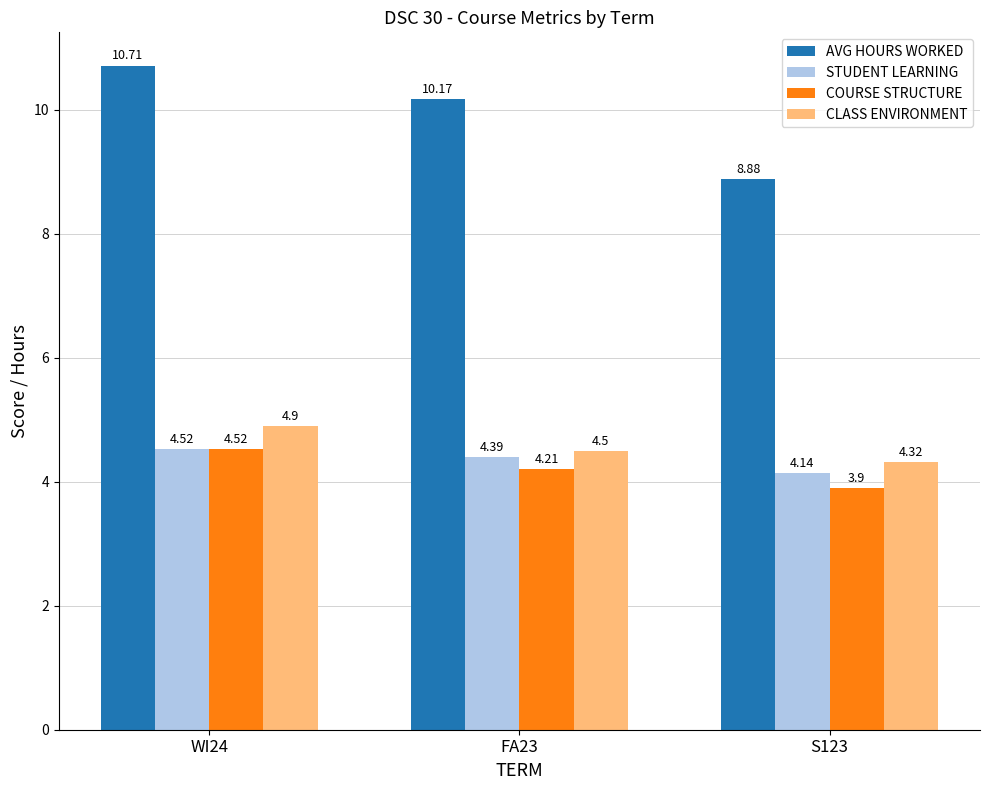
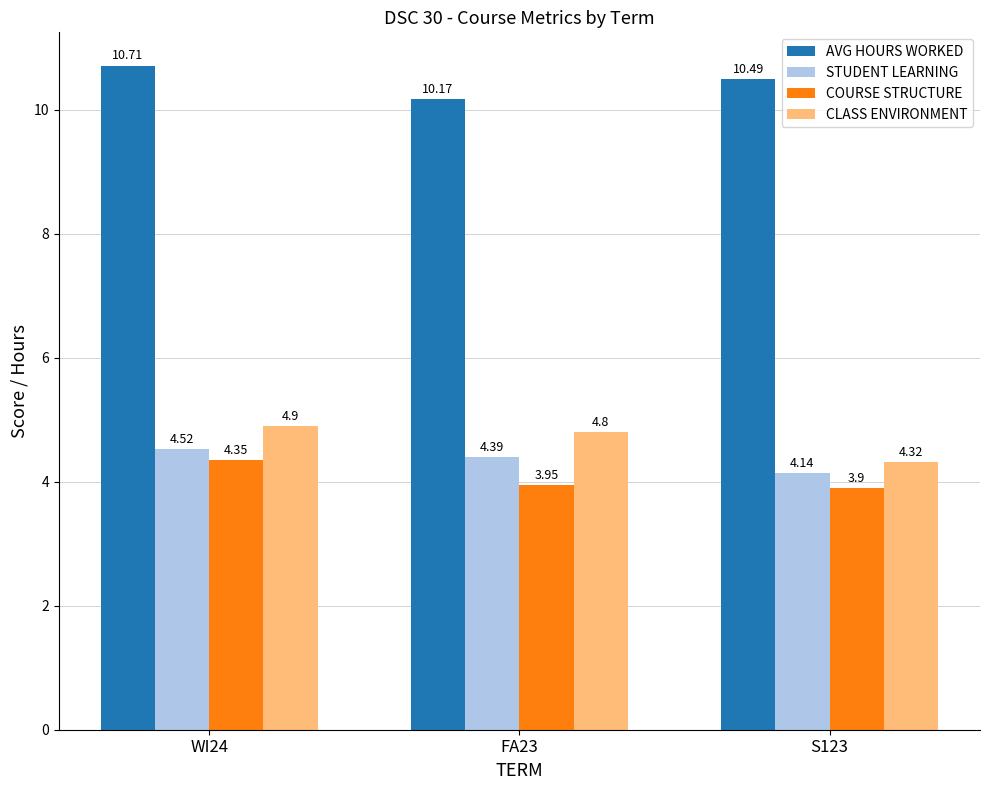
COURSE STRUCTURE, WI24: 4.52 -> 4.35
COURSE STRUCTURE, FA23: 4.21 -> 3.95
CLASS ENVIRONMENT, FA23: 4.5 -> 4.8
AVG HOURS WORKED, S123: 8.88 -> 10.49
